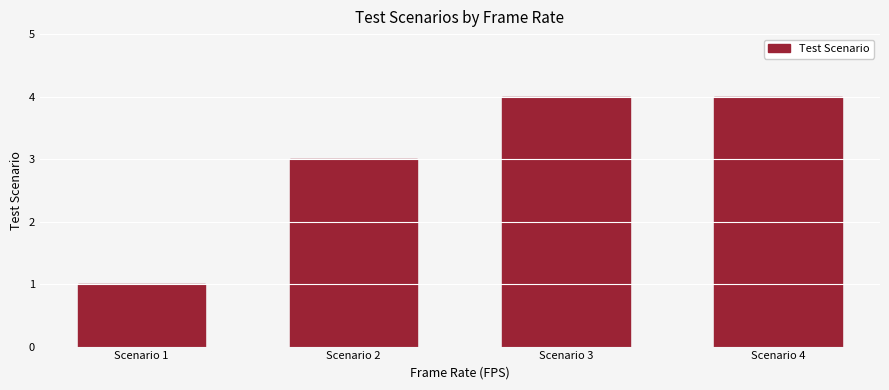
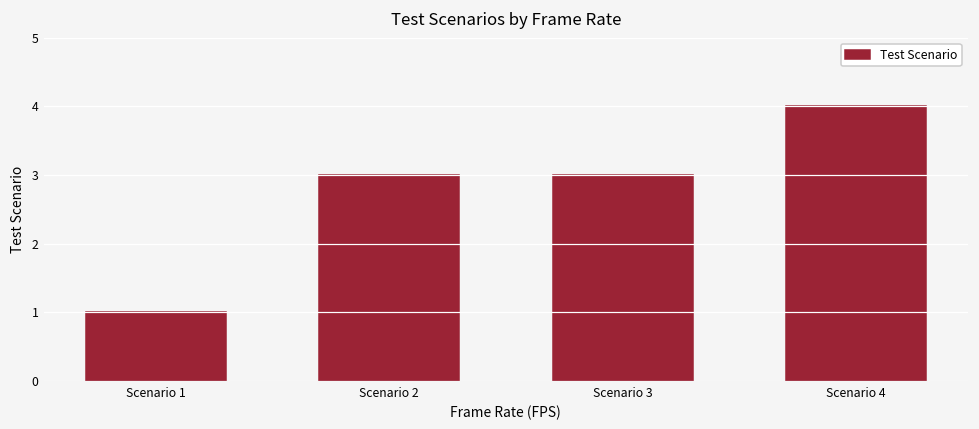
Scenario 3: 4 -> 3
